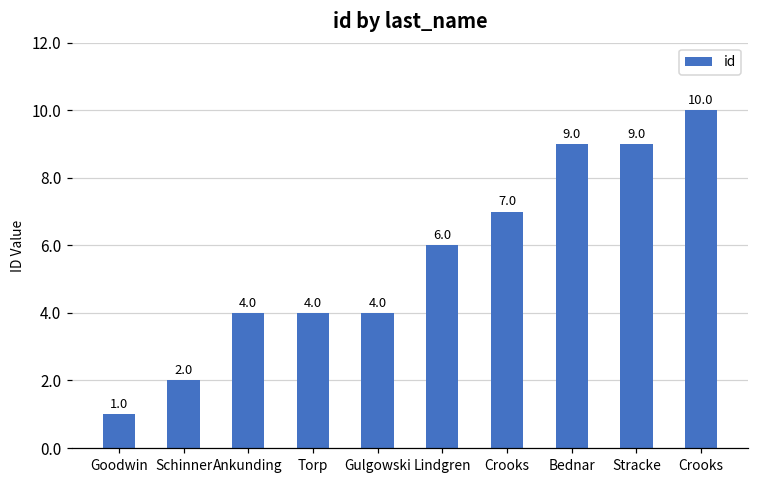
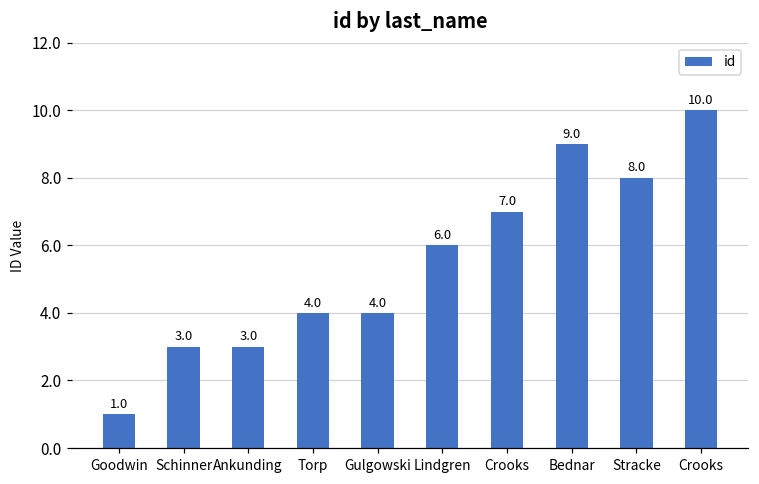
Schinner: 2.0 -> 3.0
Ankunding: 4.0 -> 3.0
Stracke: 9.0 -> 8.0
